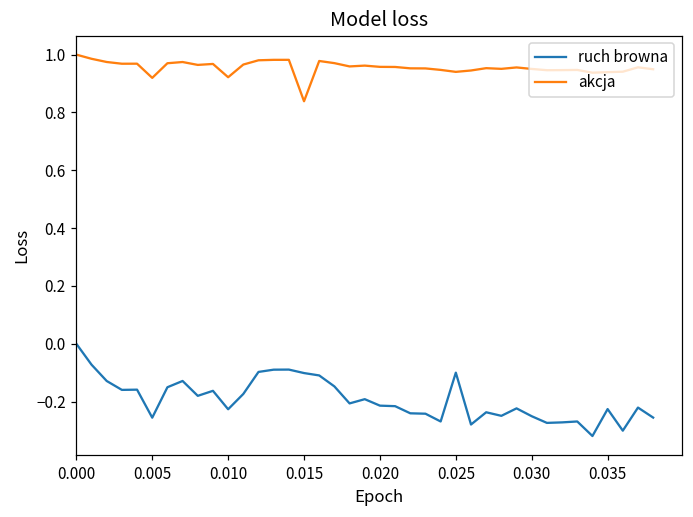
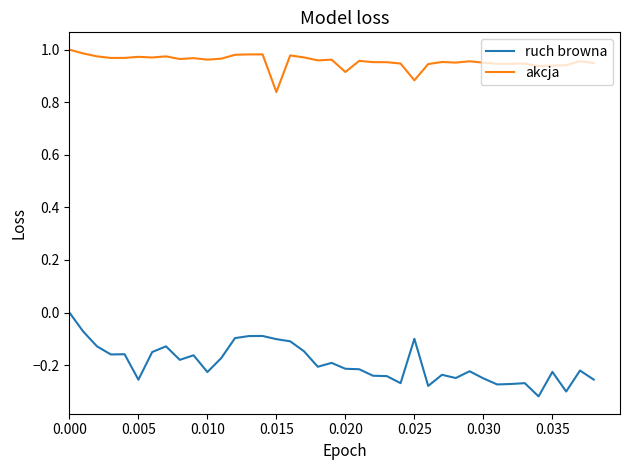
akcja, 0.005: 0.92 -> 0.97
akcja, 0.010: 0.92 -> 0.96
akcja, 0.020: 0.96 -> 0.92
akcja, 0.025: 0.94 -> 0.88
